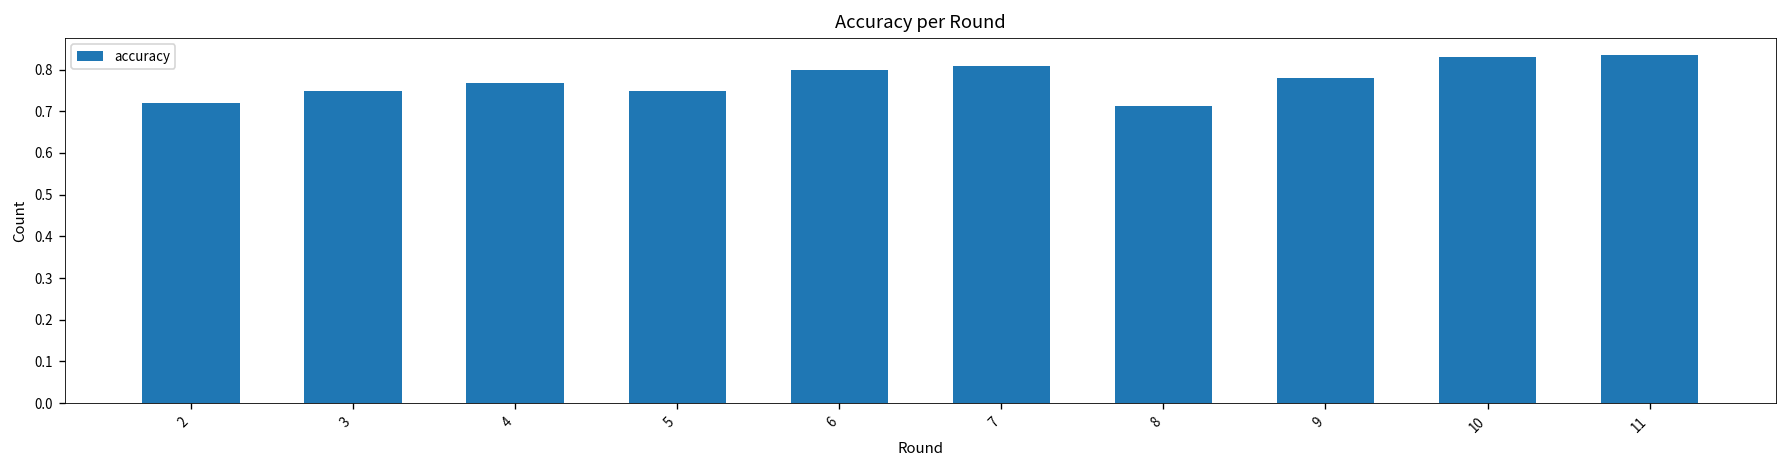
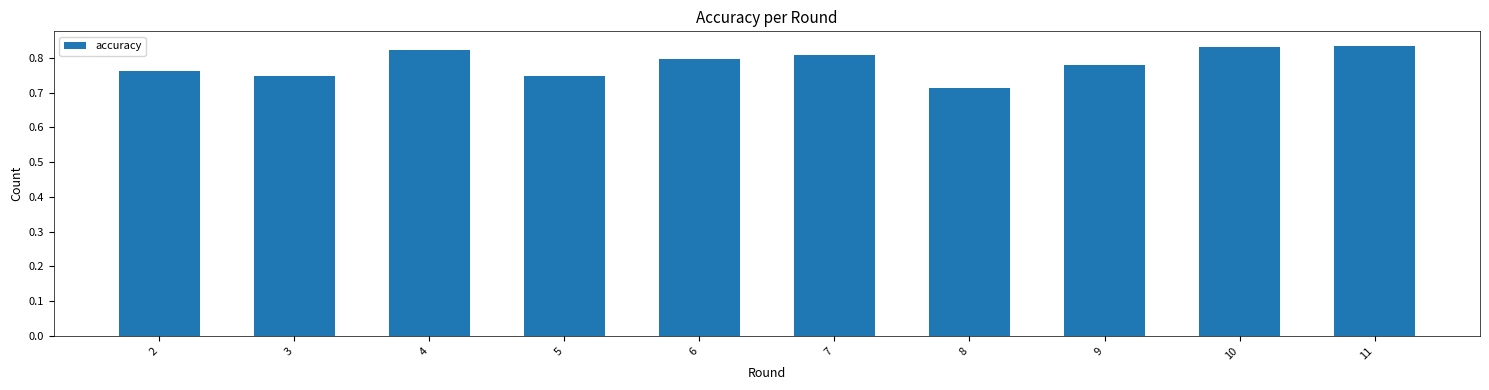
2: 0.72 -> 0.76
4: 0.77 -> 0.82
